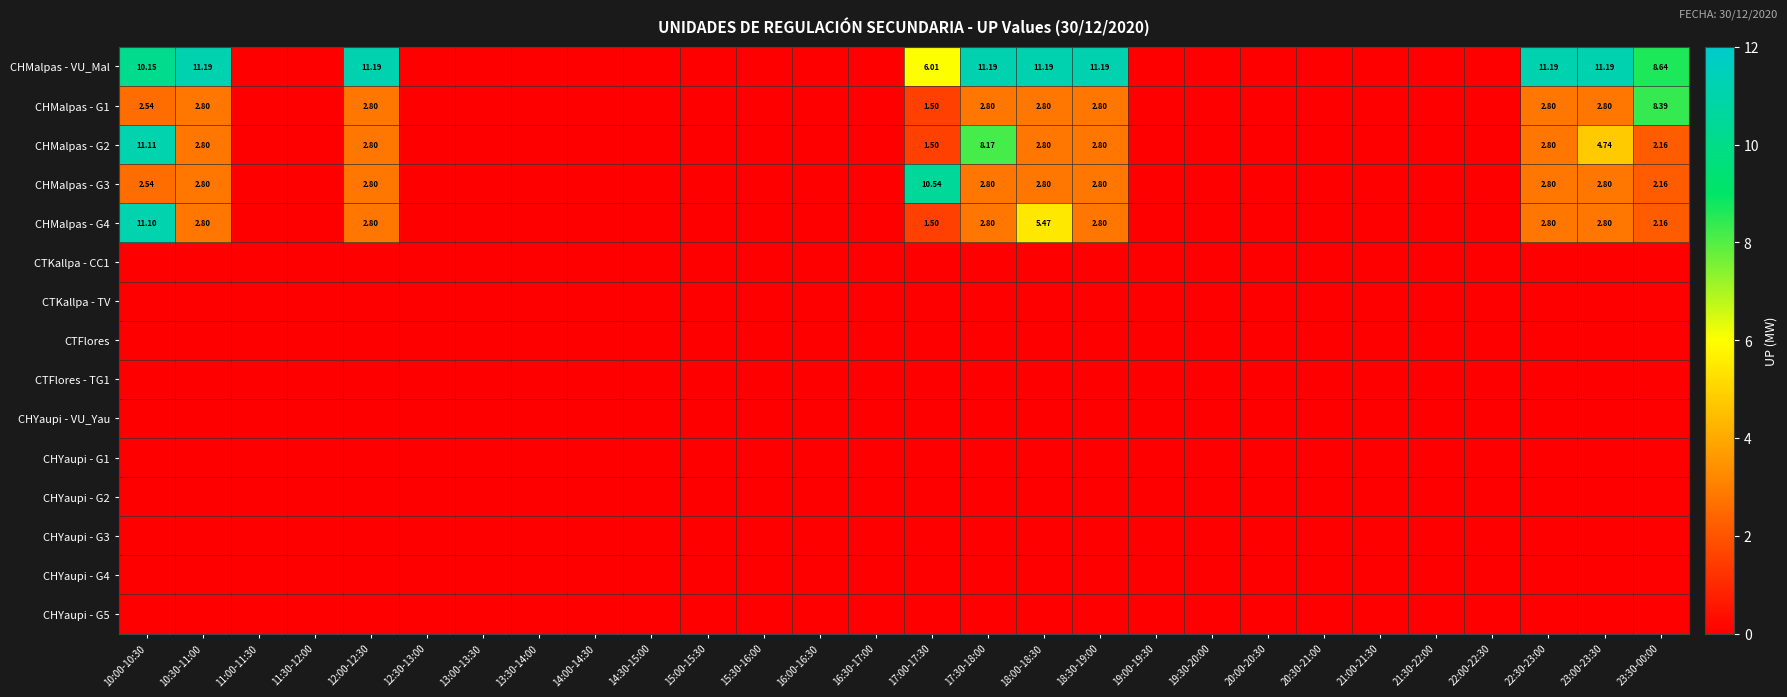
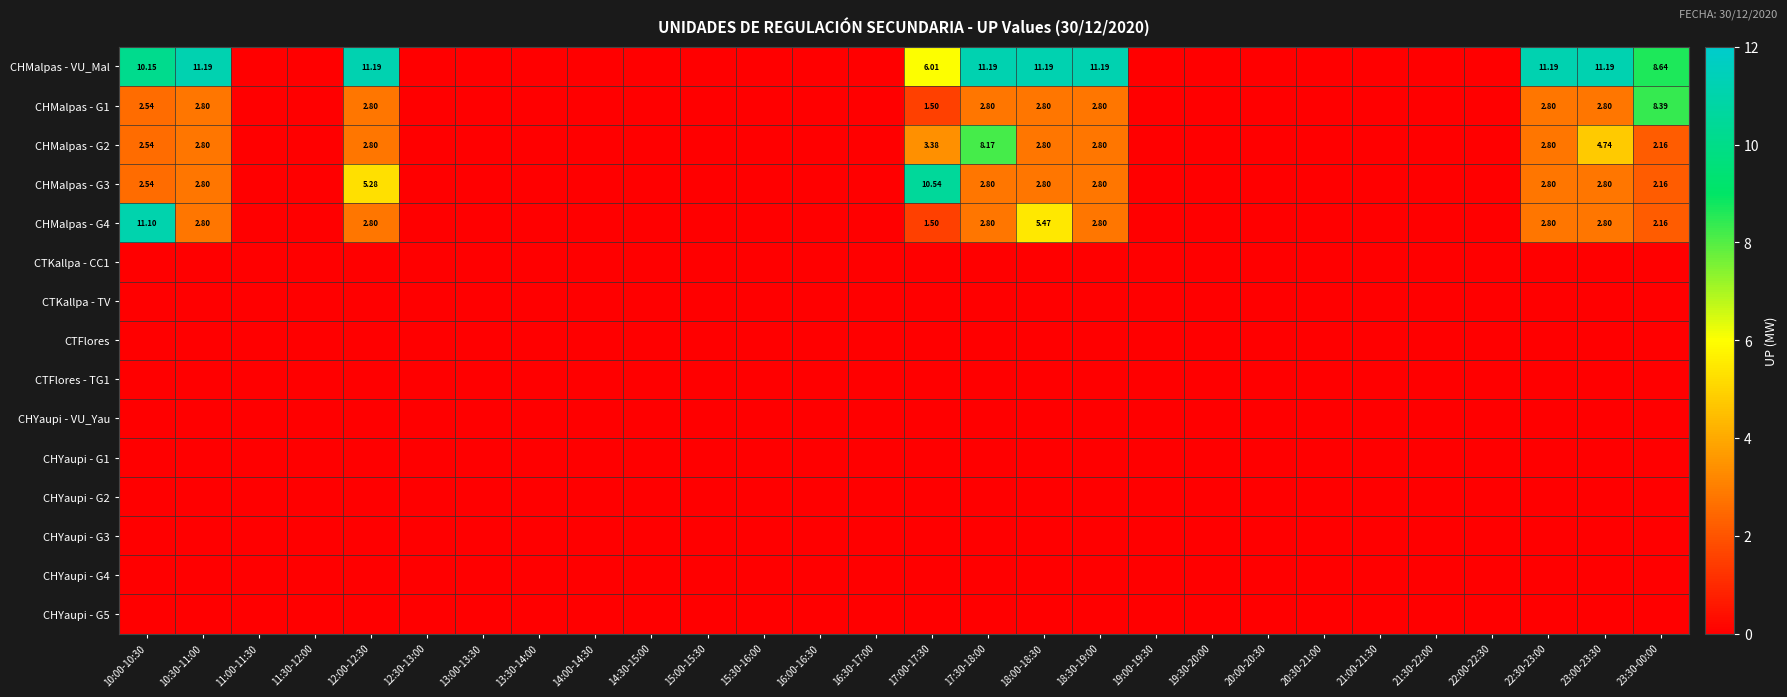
CHMalpas - G2, 10:00-10:30: 11.11 -> 2.54
CHMalpas - G2, 17:00-17:30: 1.50 -> 3.38
CHMalpas - G3, 12:00-12:30: 2.80 -> 5.28
